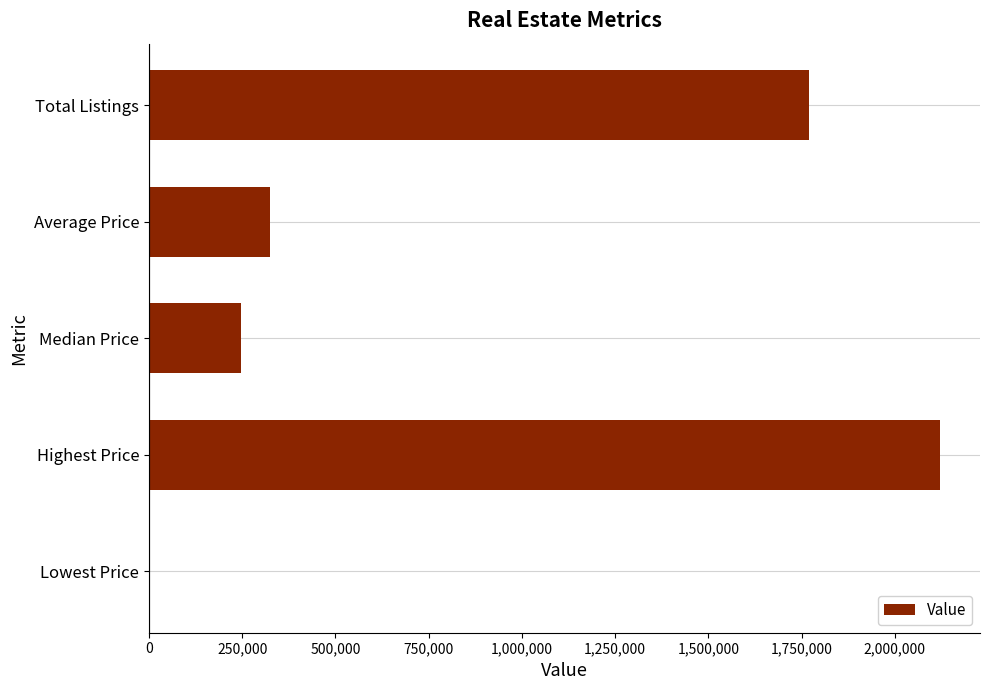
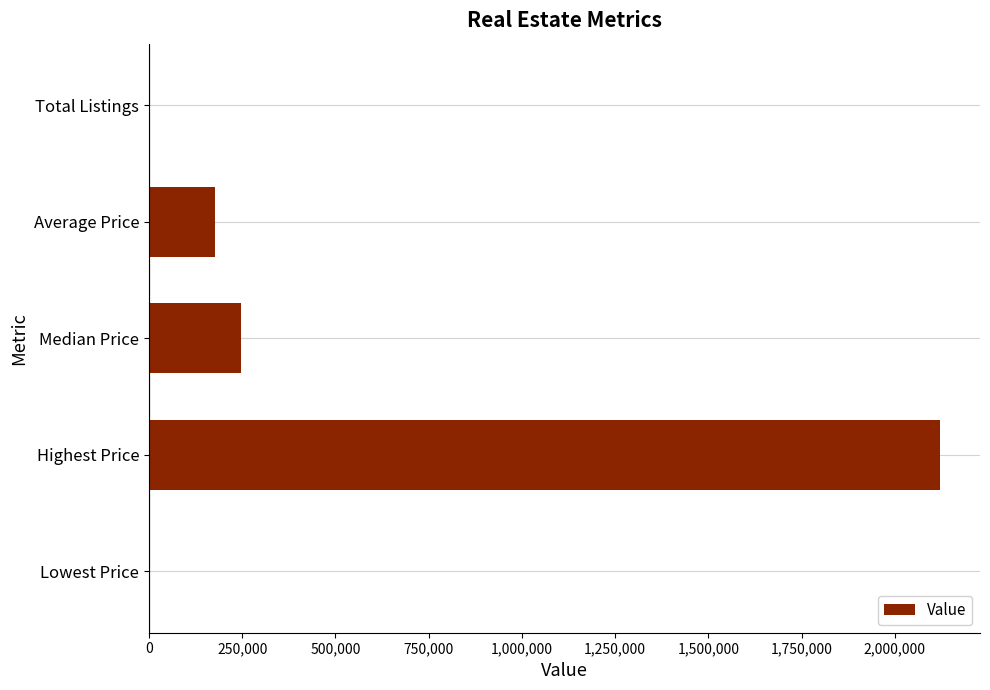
Total Listings: 1,770,000 -> 0
Average Price: 320,000 -> 180,000
